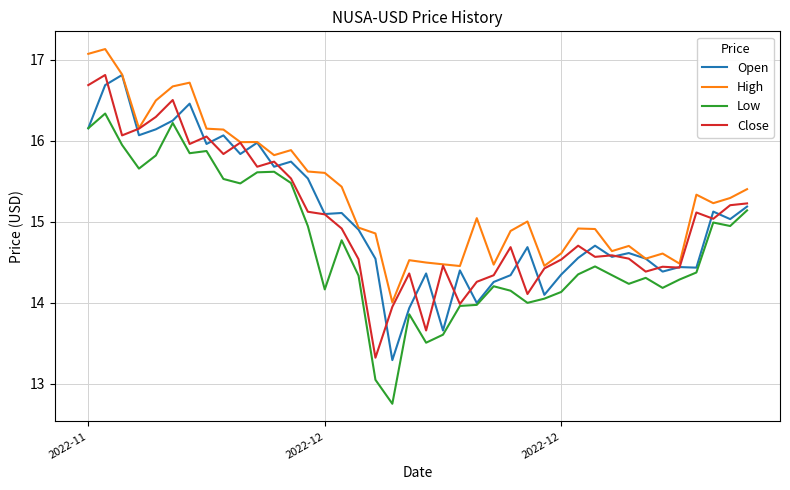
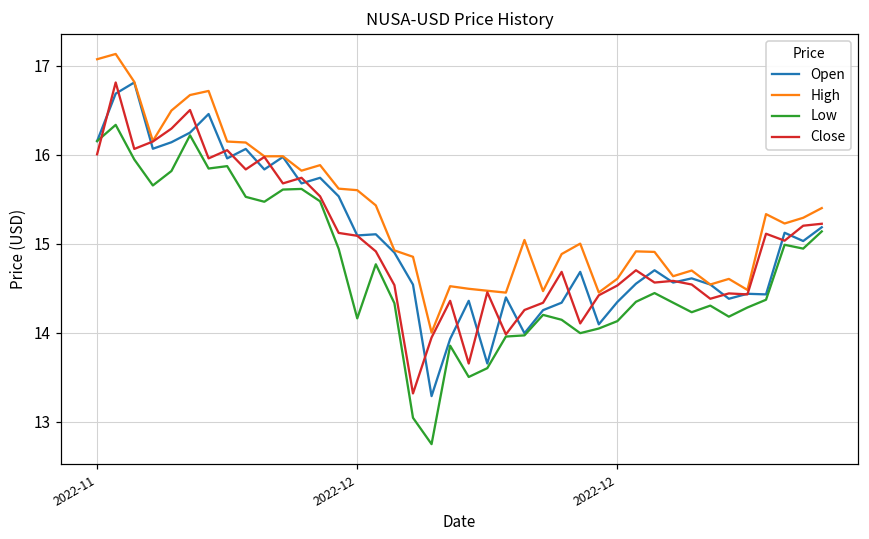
Close, 2022-11: 16.7 -> 16.0
